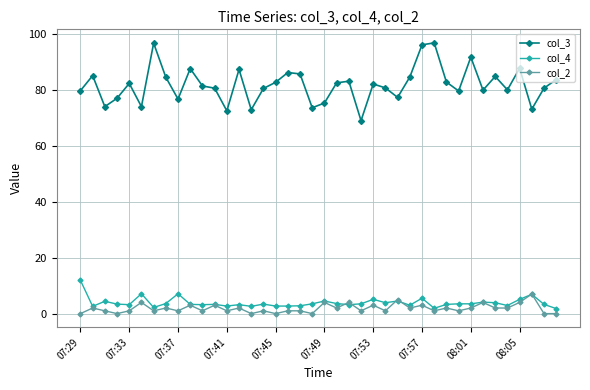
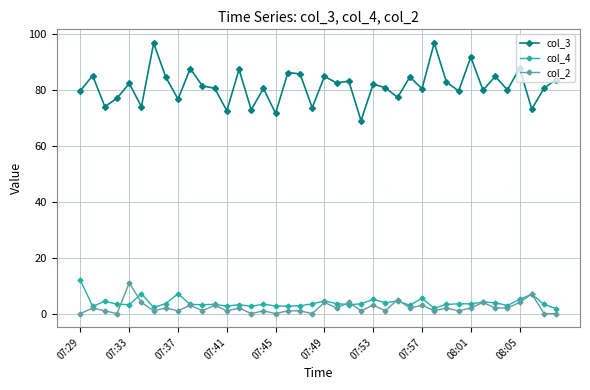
col_2, 07:33: 1 -> 11
col_3, 07:45: 83 -> 72
col_3, 07:49: 75 -> 85
col_3, 07:57: 96 -> 80
